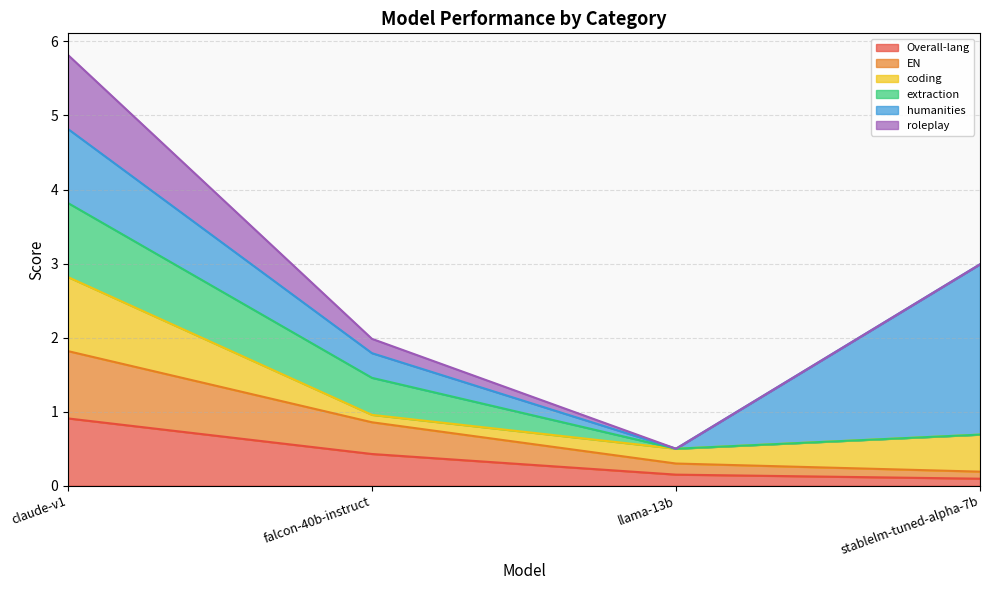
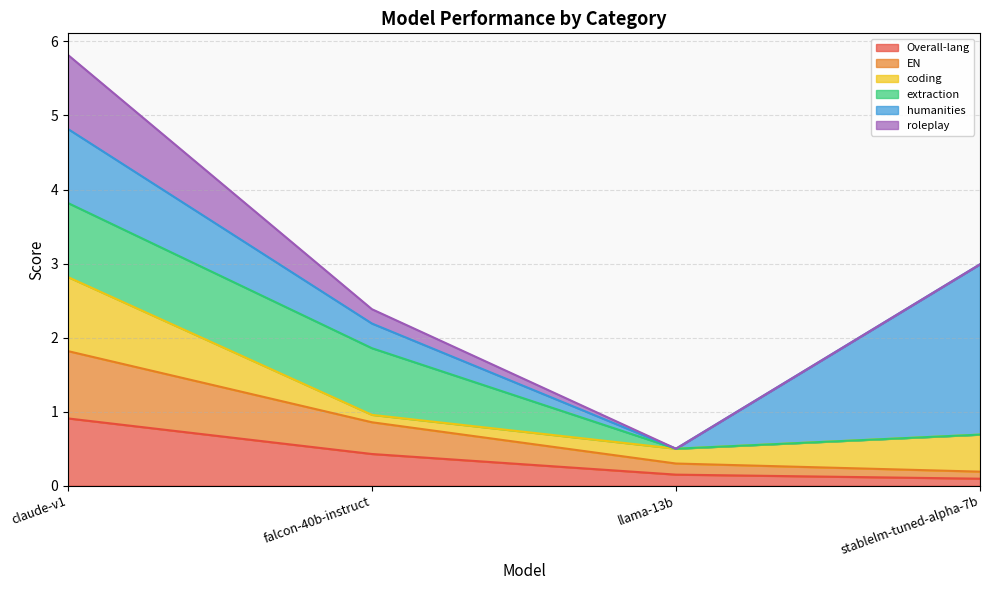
extraction, falcon-40b-instruct: 0.5 -> 0.9
